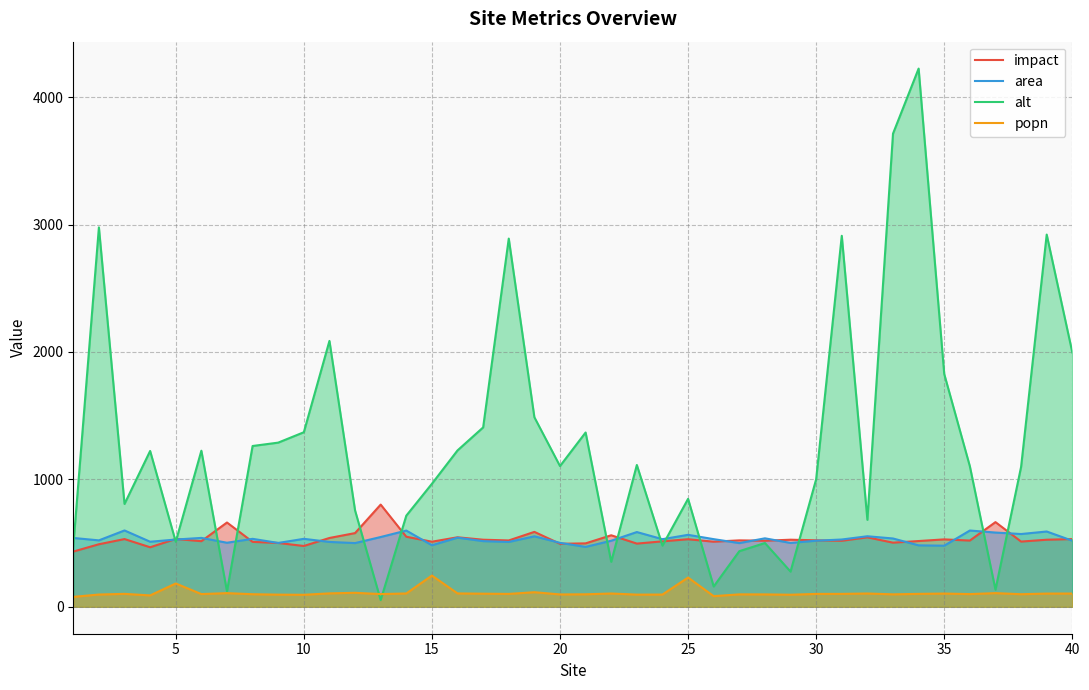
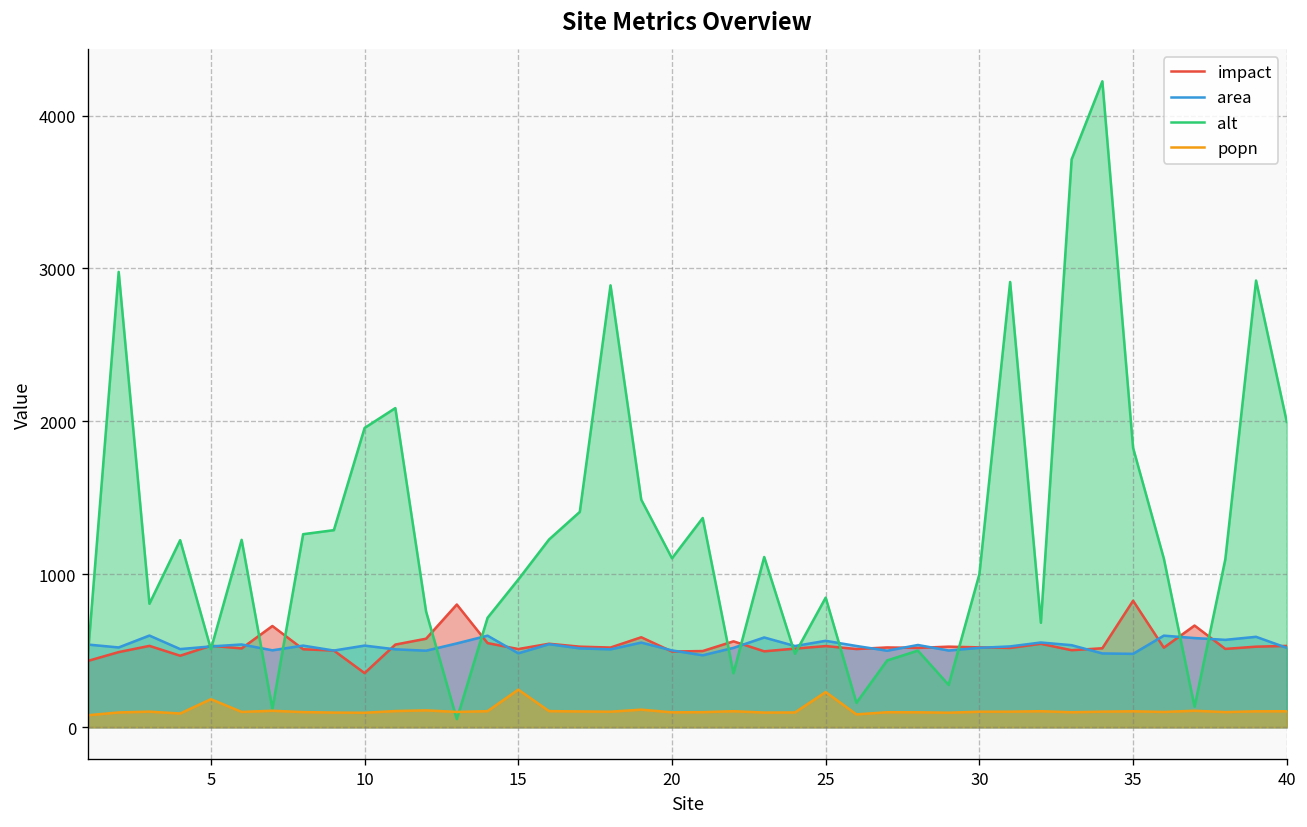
impact, 10: 480 -> 350
alt, 10: 1370 -> 1960
impact, 35: 530 -> 830
